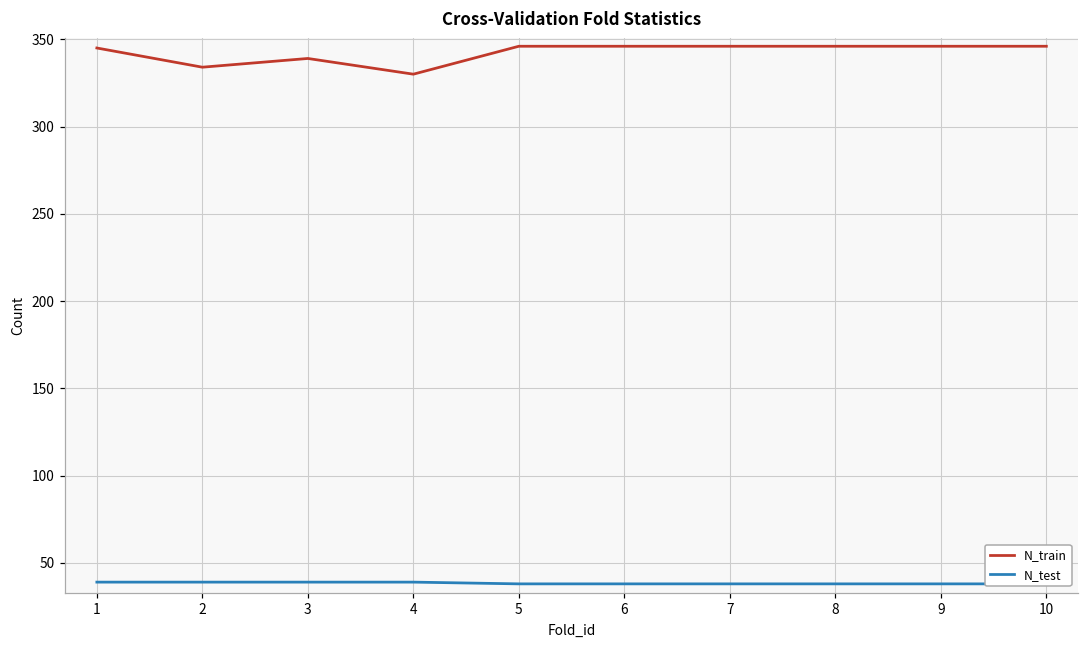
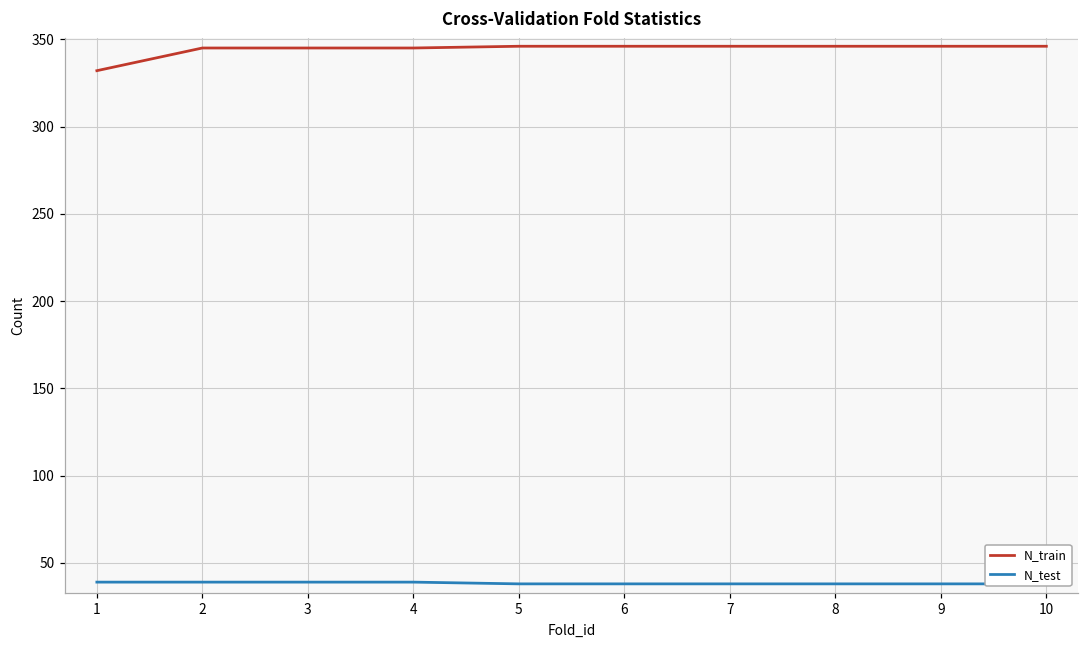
N_train, 1: 345 -> 332
N_train, 2: 334 -> 345
N_train, 3: 339 -> 345
N_train, 4: 330 -> 345
